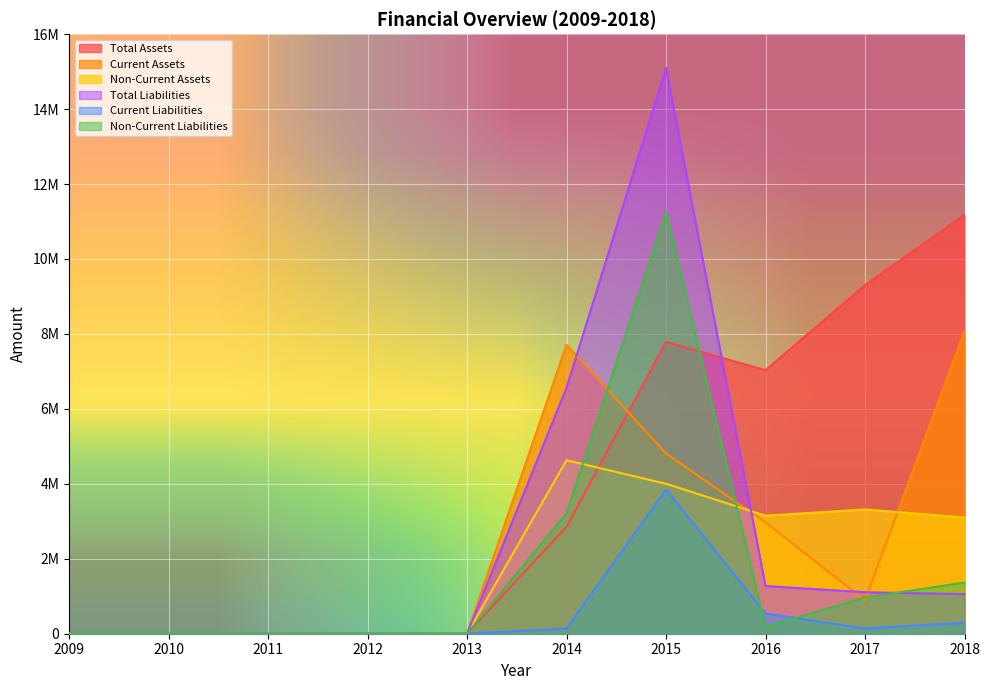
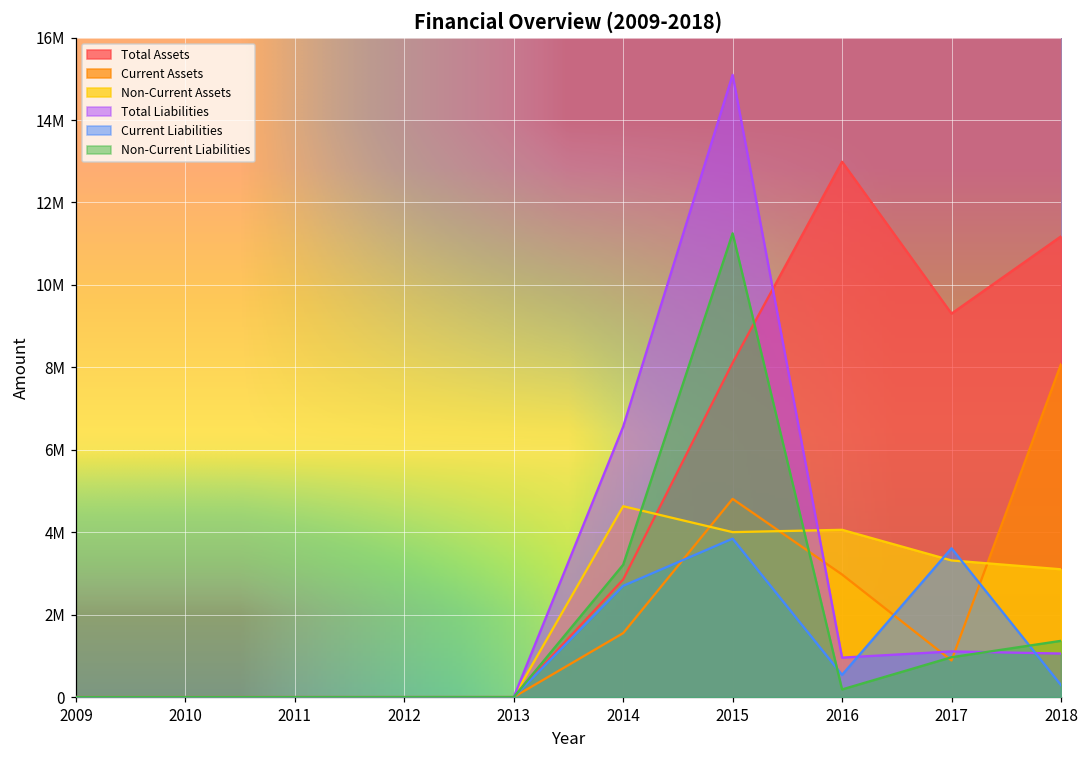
Current Assets, 2014: 7700000 -> 1600000
Current Liabilities, 2014: 100000 -> 2700000
Total Assets, 2015: 7800000 -> 8100000
Total Assets, 2016: 7000000 -> 13000000
Non-Current Assets, 2016: 3200000 -> 4100000
Total Liabilities, 2016: 1300000 -> 1000000
Current Liabilities, 2017: 100000 -> 3600000
